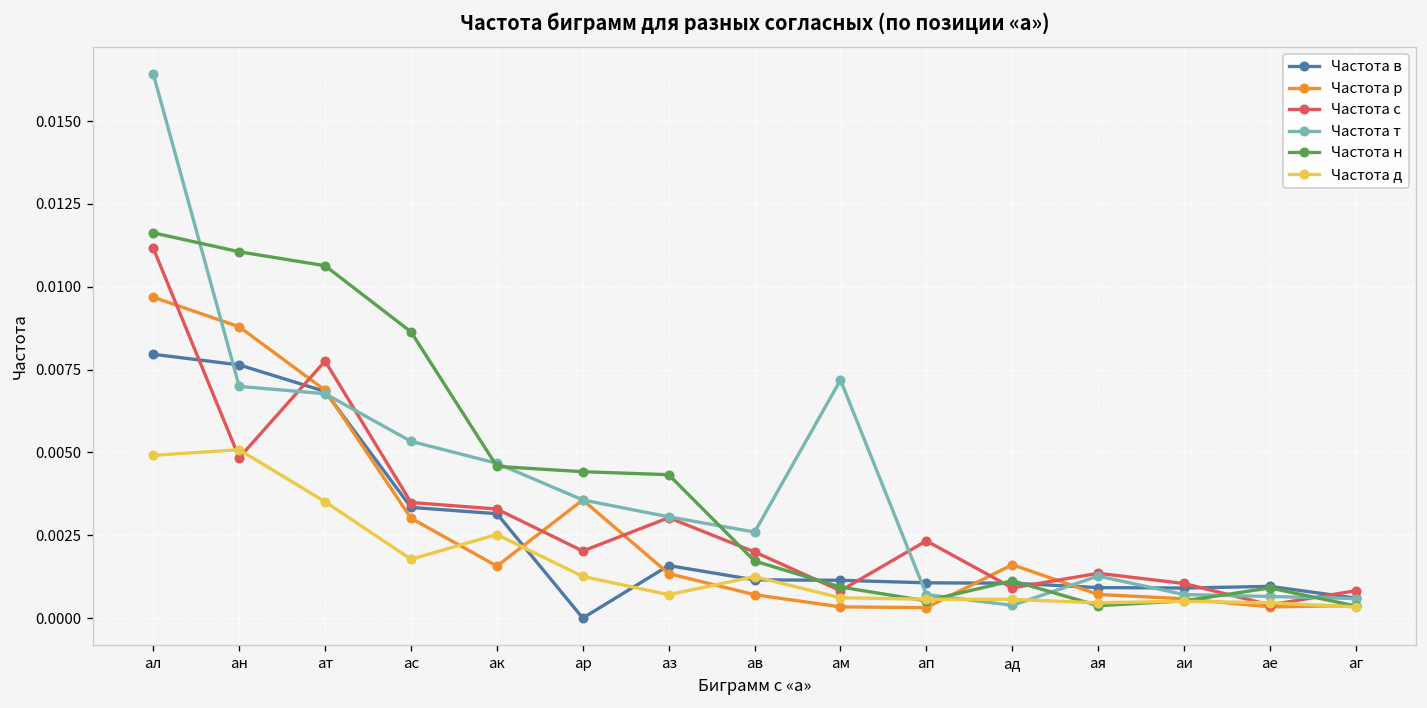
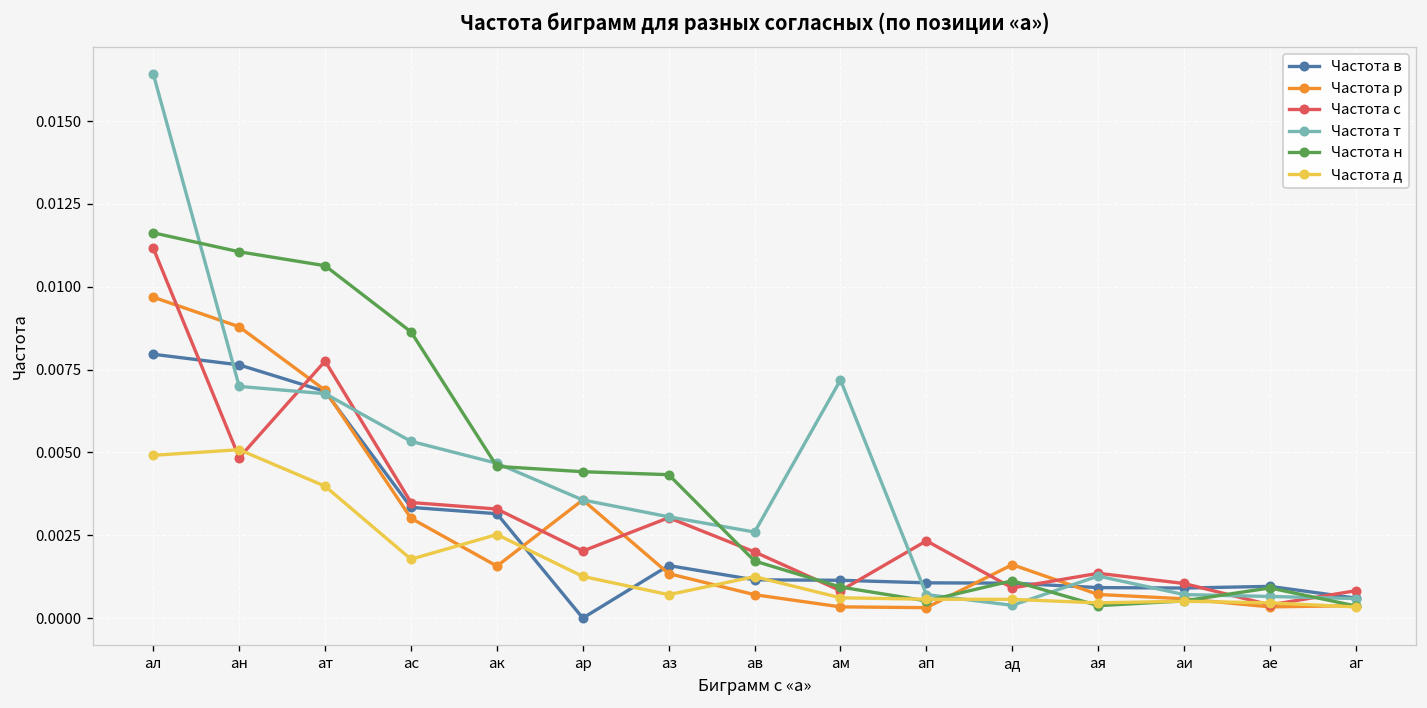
Частота д, ат: 0.0035 -> 0.0040
